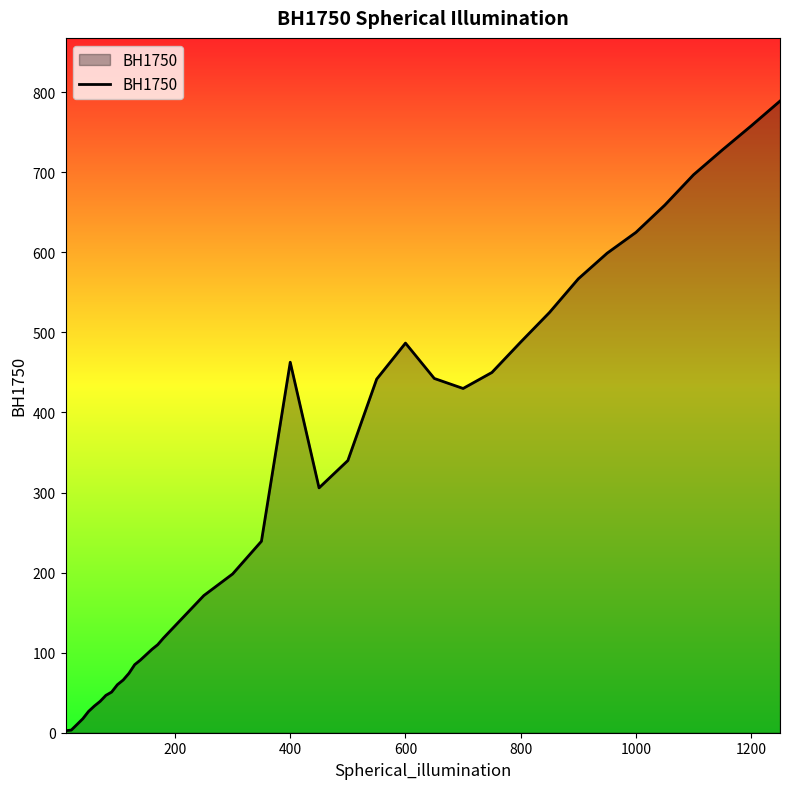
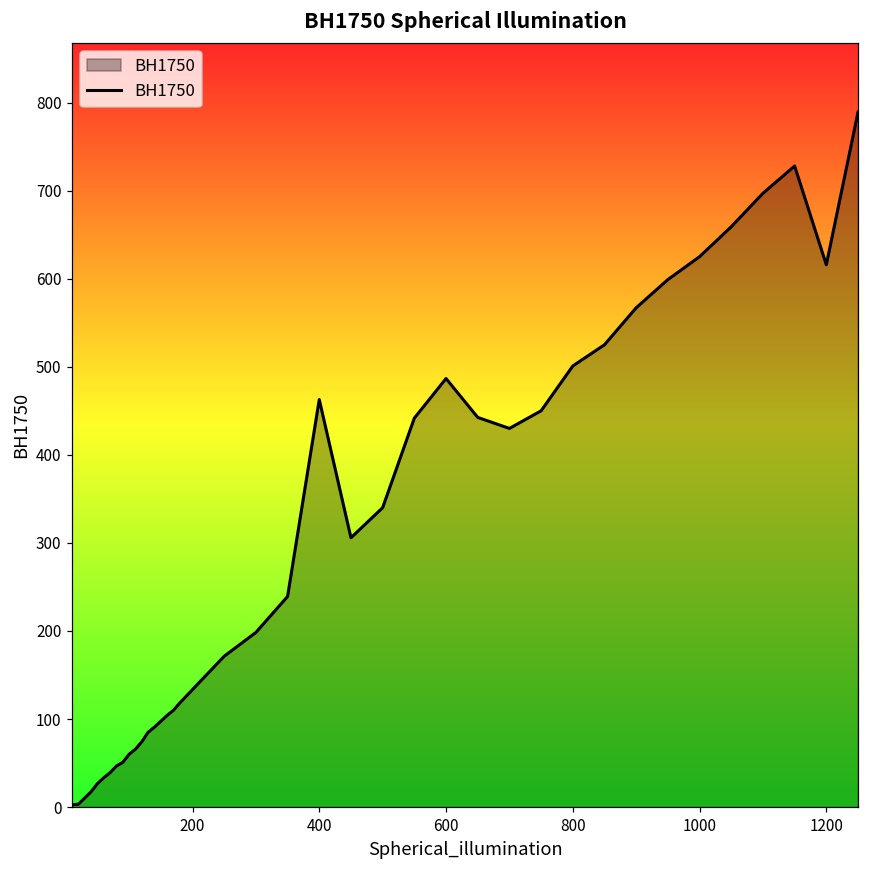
800: 490 -> 500
1200: 760 -> 620
